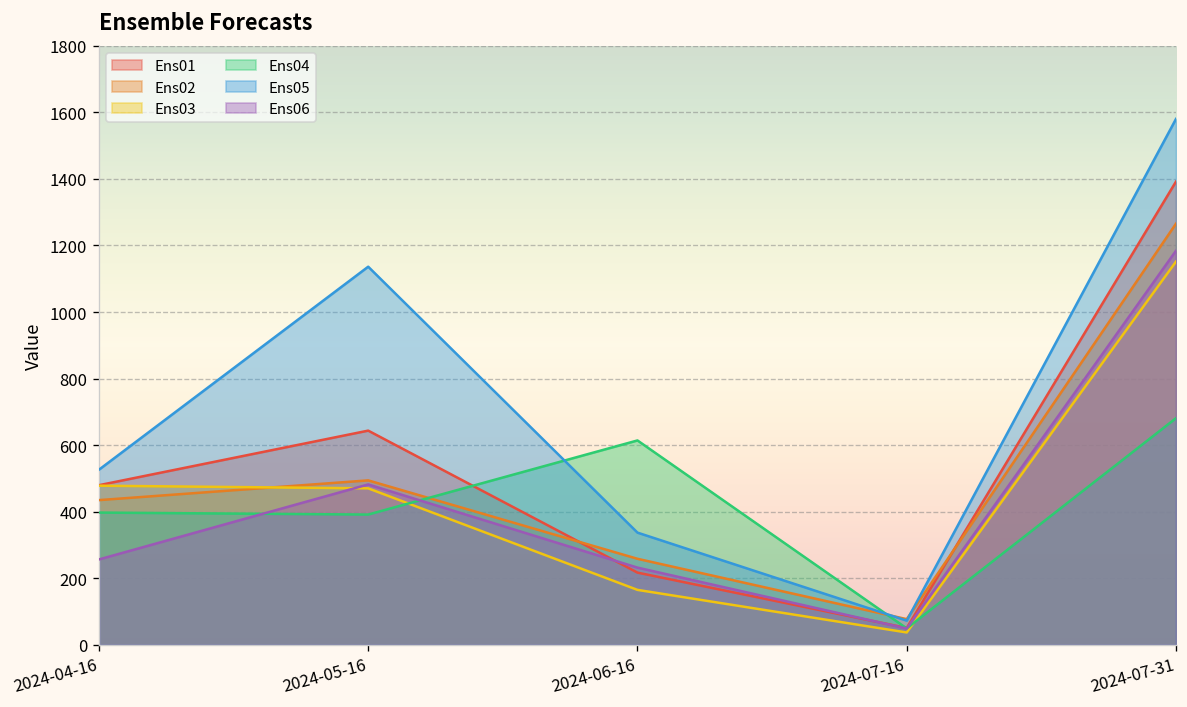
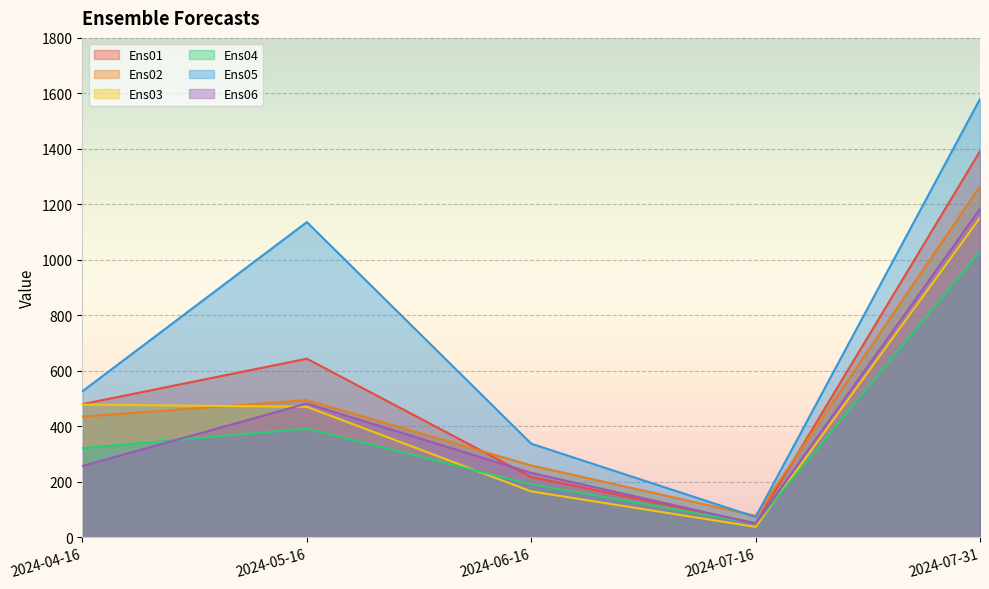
Ens04, 2024-04-16: 400 -> 320
Ens04, 2024-06-16: 610 -> 190
Ens04, 2024-07-31: 680 -> 1030
